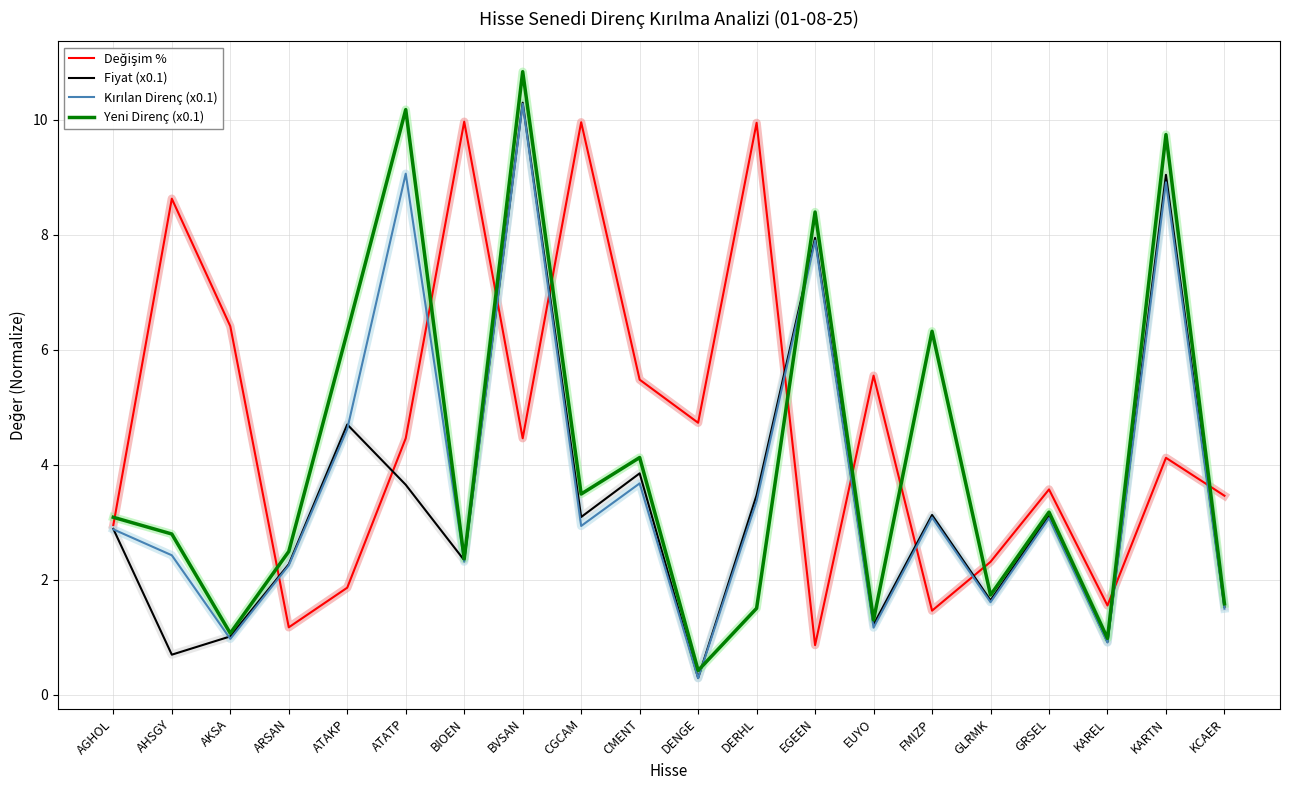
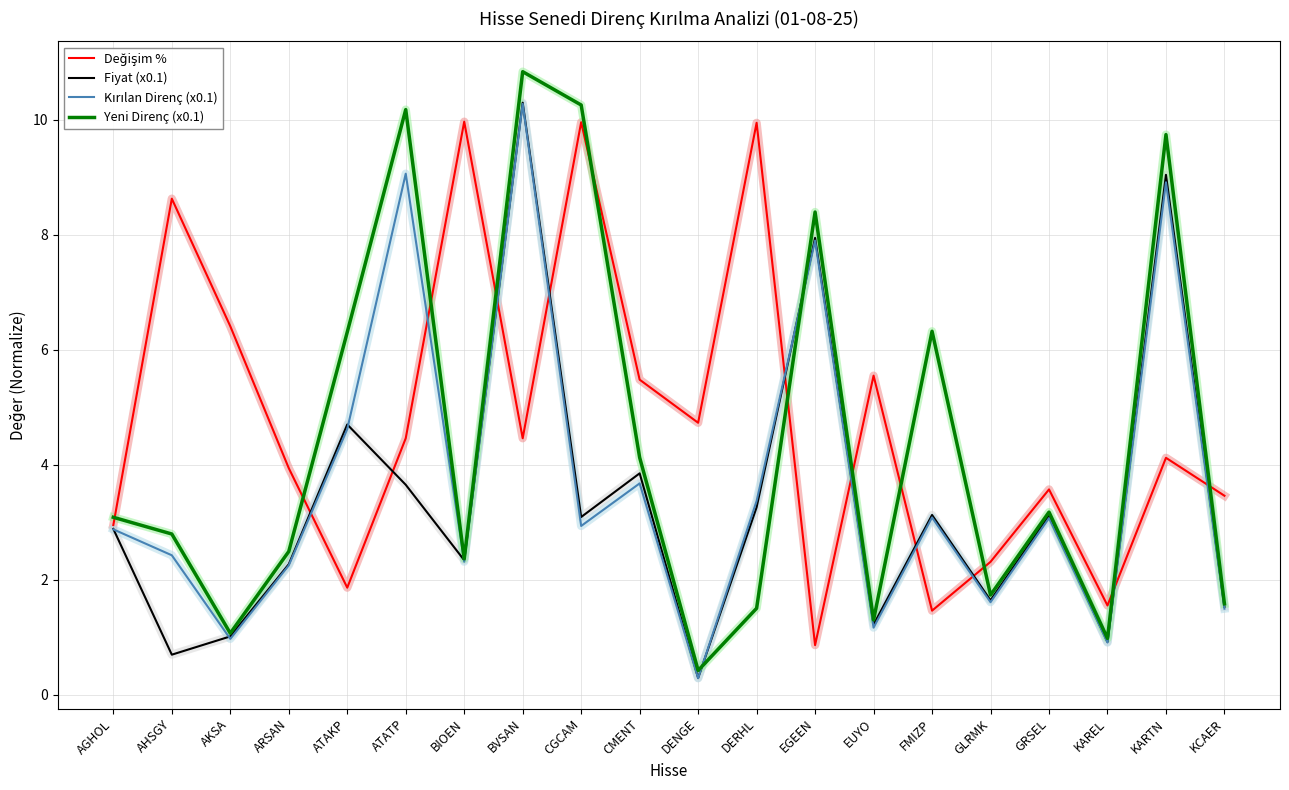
Değişim %, ARSAN: 1.2 -> 3.9
Yeni Direnç (x0.1), CGCAM: 3.5 -> 10.3
Fiyat (x0.1), DERHL: 3.5 -> 3.3
